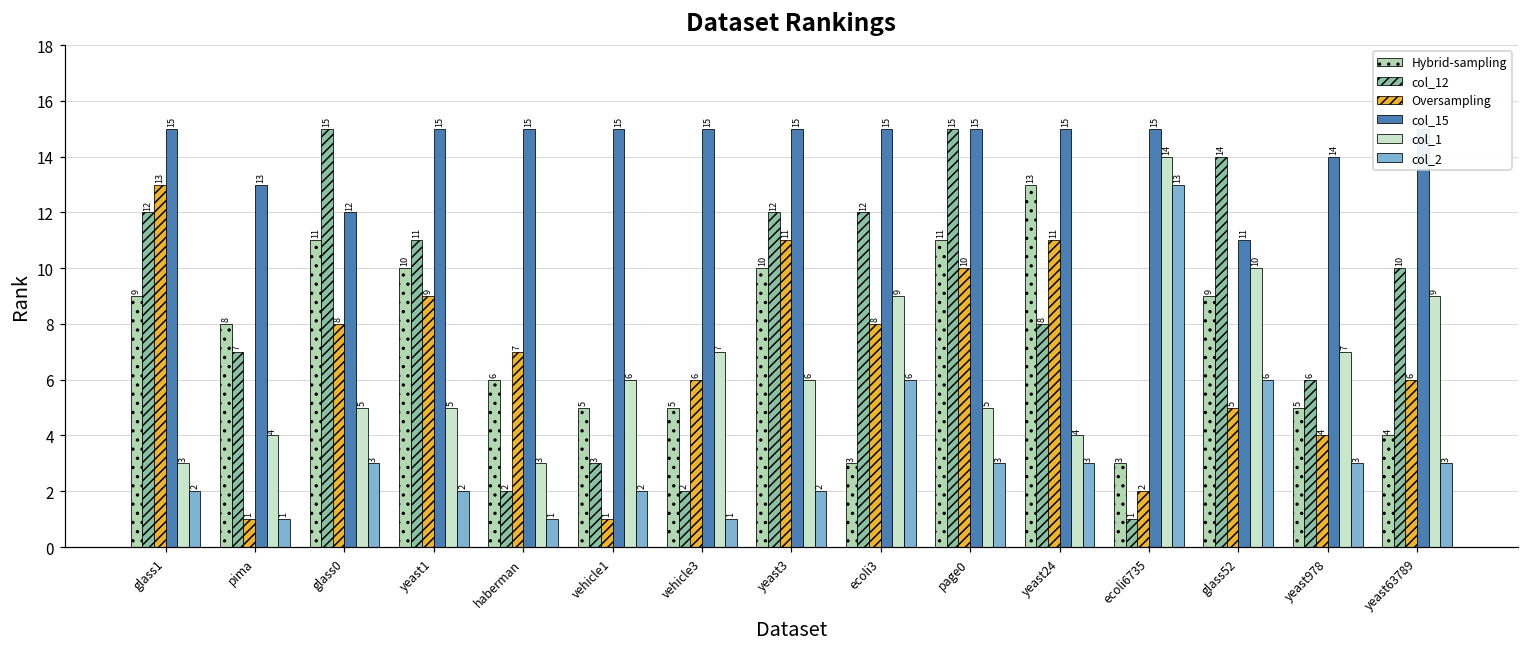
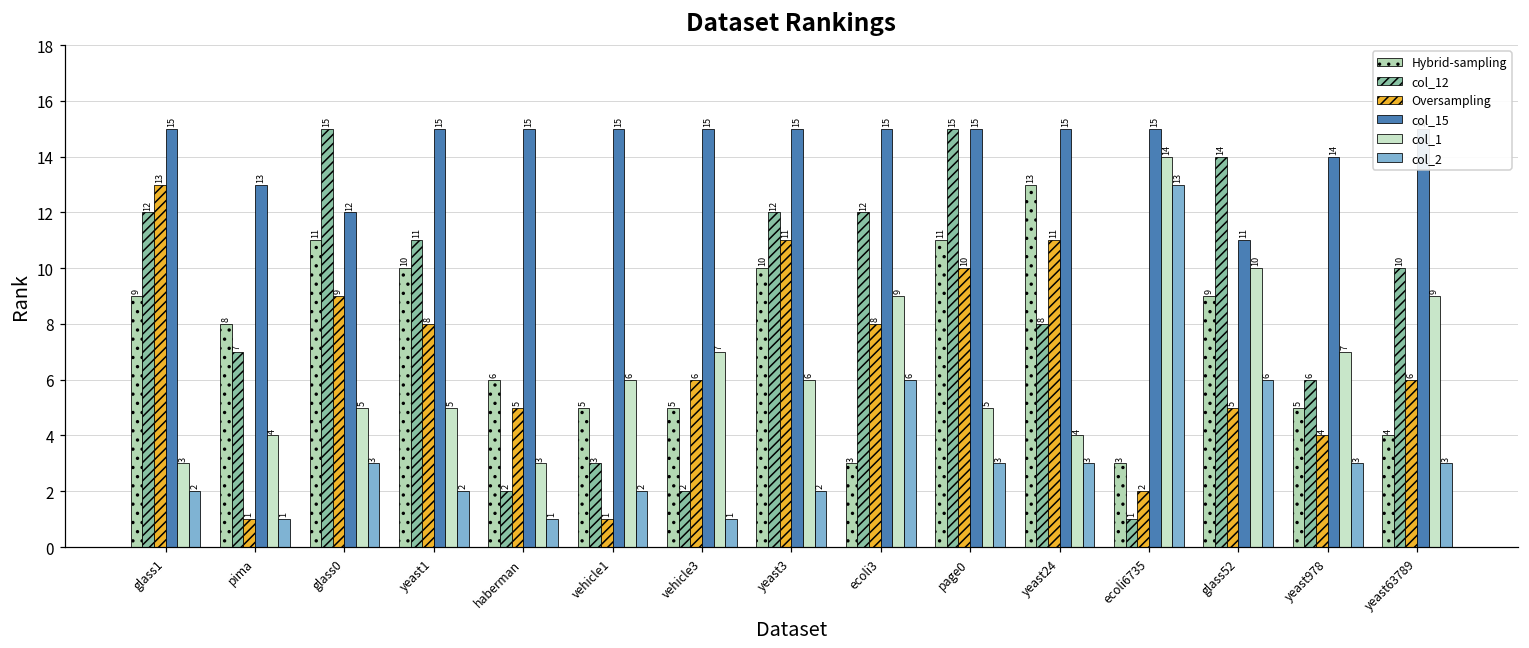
Oversampling, glass0: 8 -> 9
Oversampling, yeast1: 9 -> 8
Oversampling, haberman: 7 -> 5
